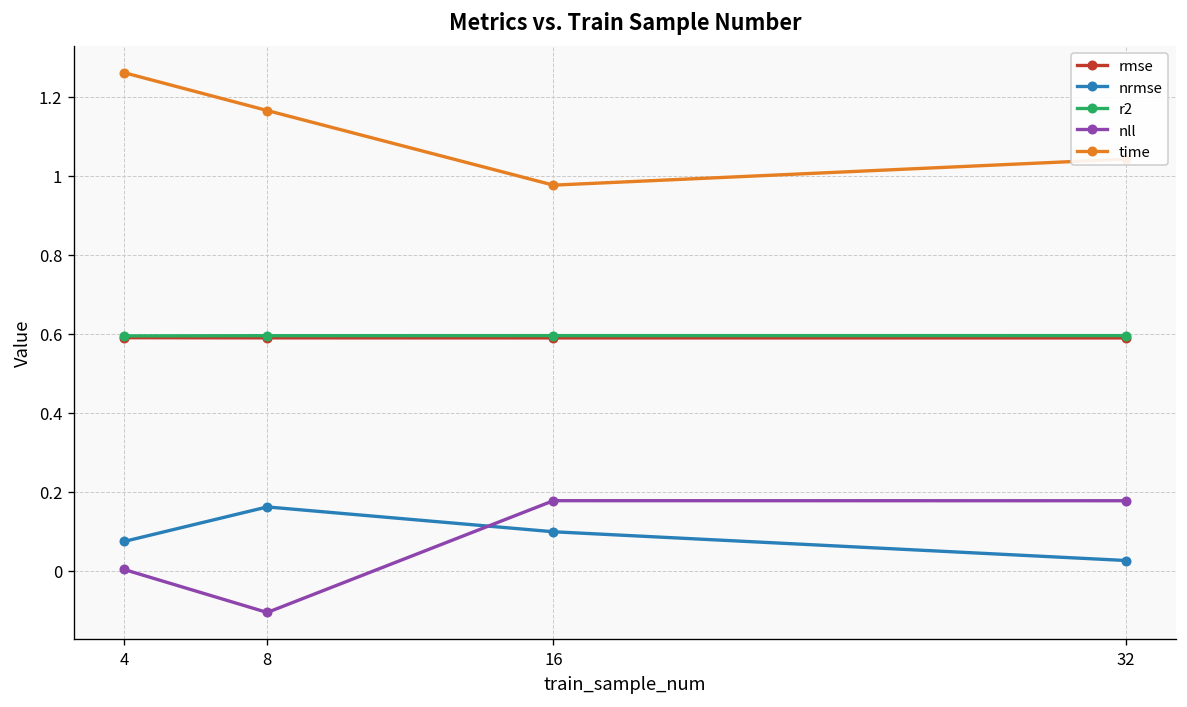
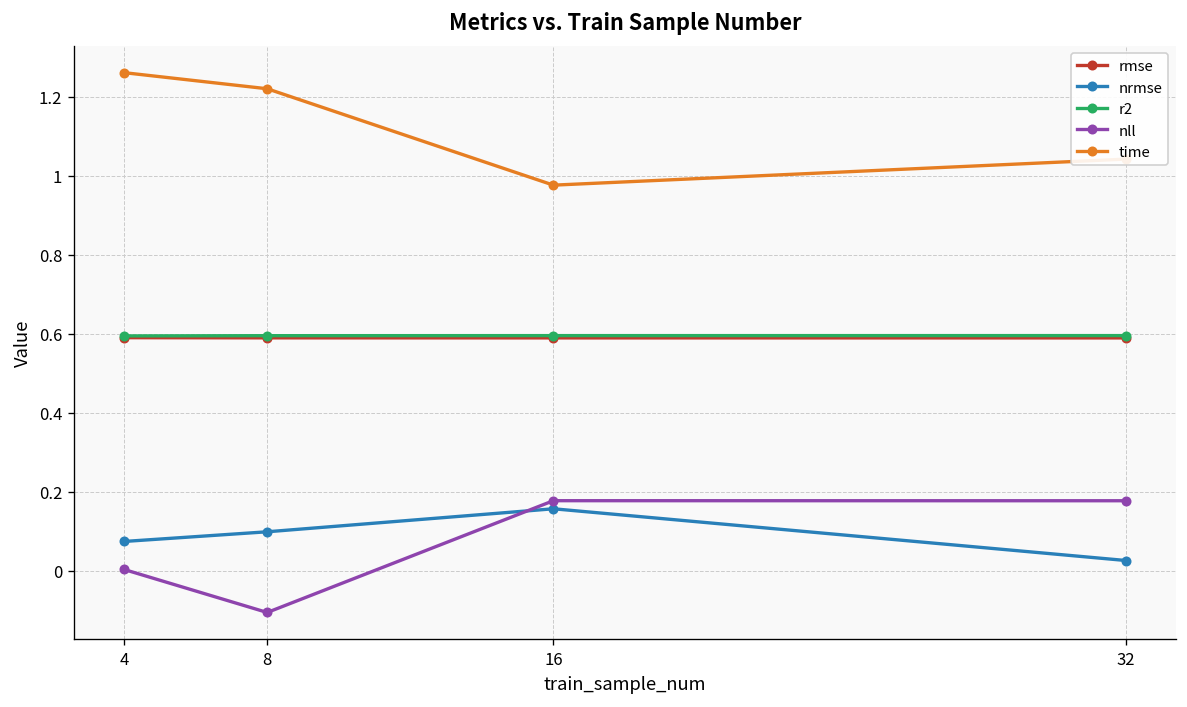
nrmse, 8: 0.16 -> 0.10
time, 8: 1.17 -> 1.22
nrmse, 16: 0.10 -> 0.16
